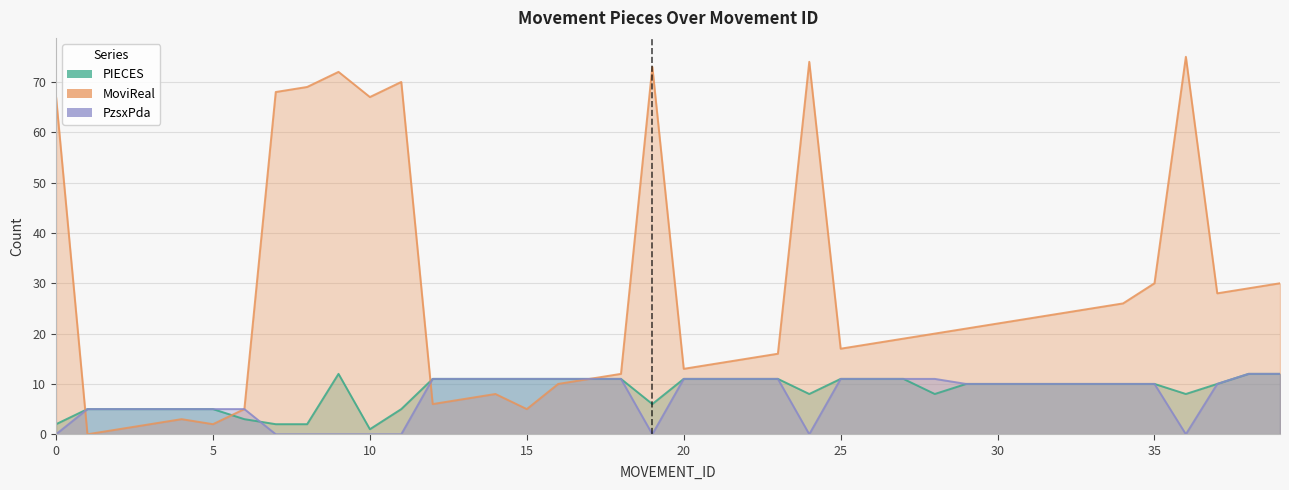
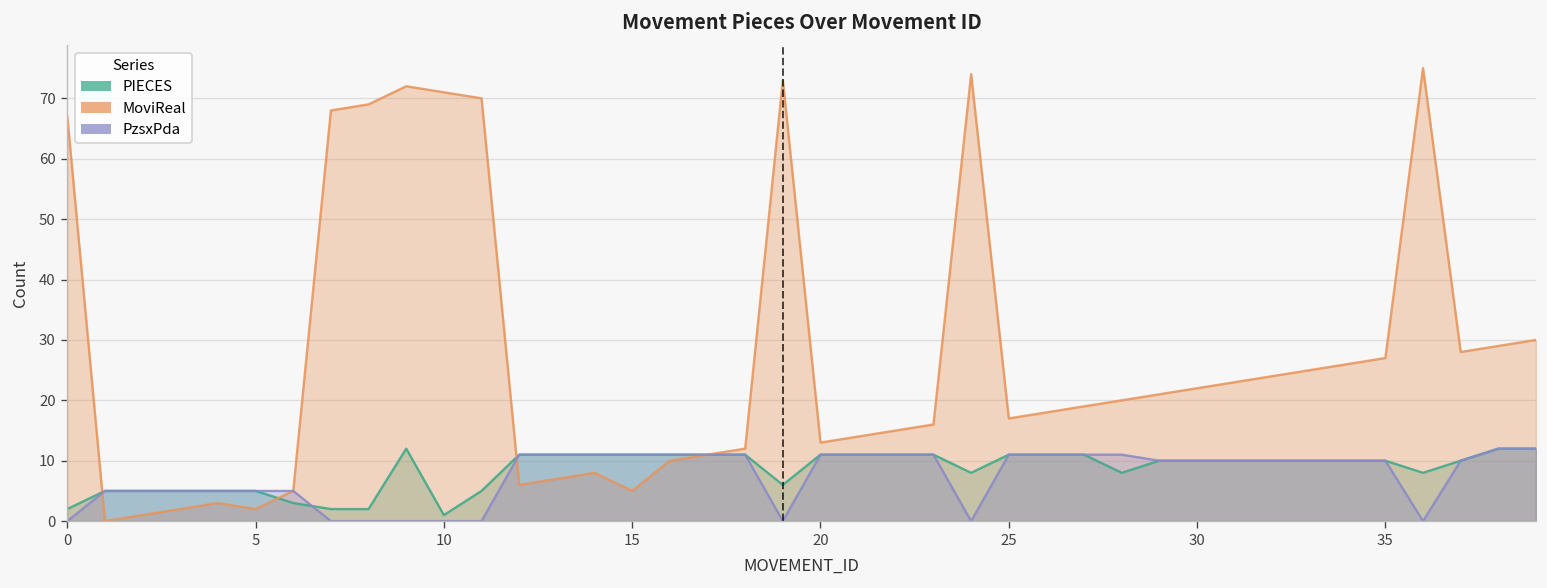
MoviReal, 10: 67 -> 71
MoviReal, 35: 30 -> 27
